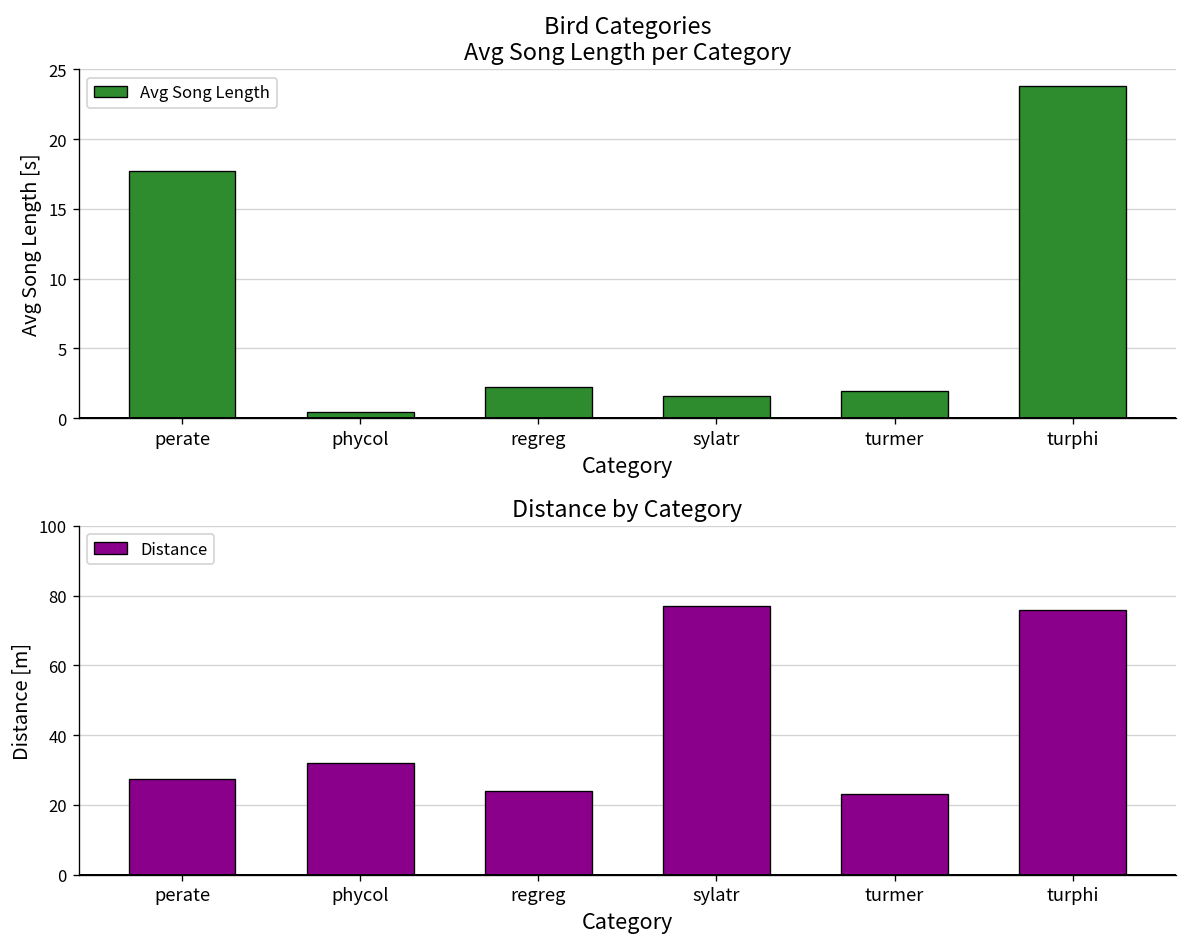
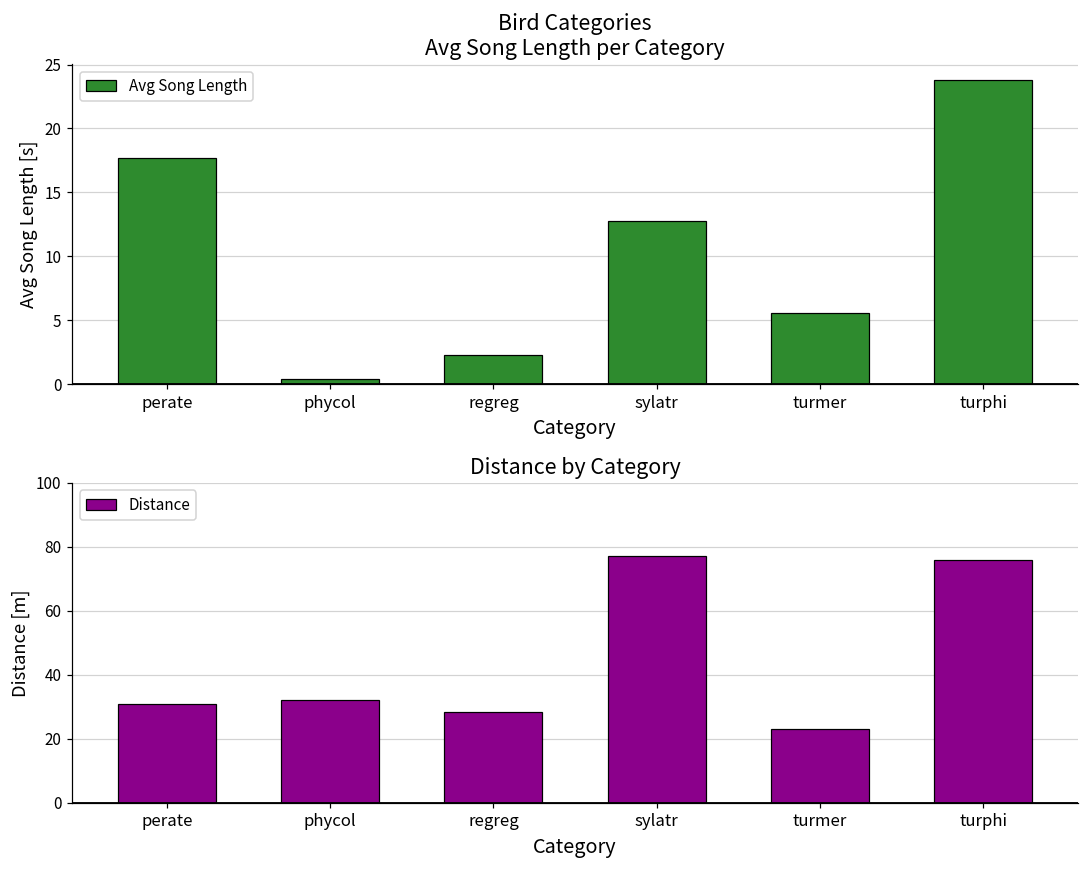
Bird Categories Avg Song Length per Category, sylatr: 1.6 -> 12.8
Bird Categories Avg Song Length per Category, turmer: 2.0 -> 5.6
Distance by Category, perate: 27 -> 31
Distance by Category, regreg: 24 -> 28
